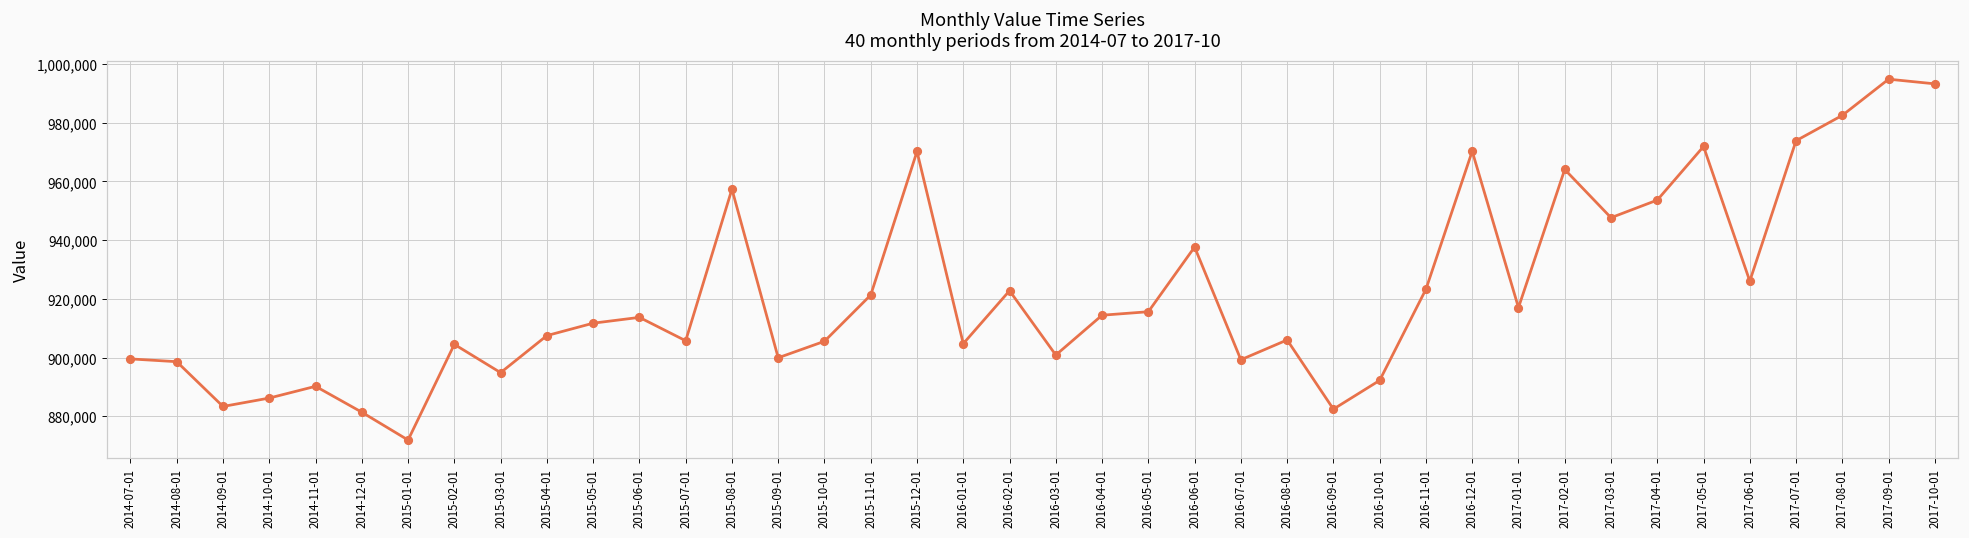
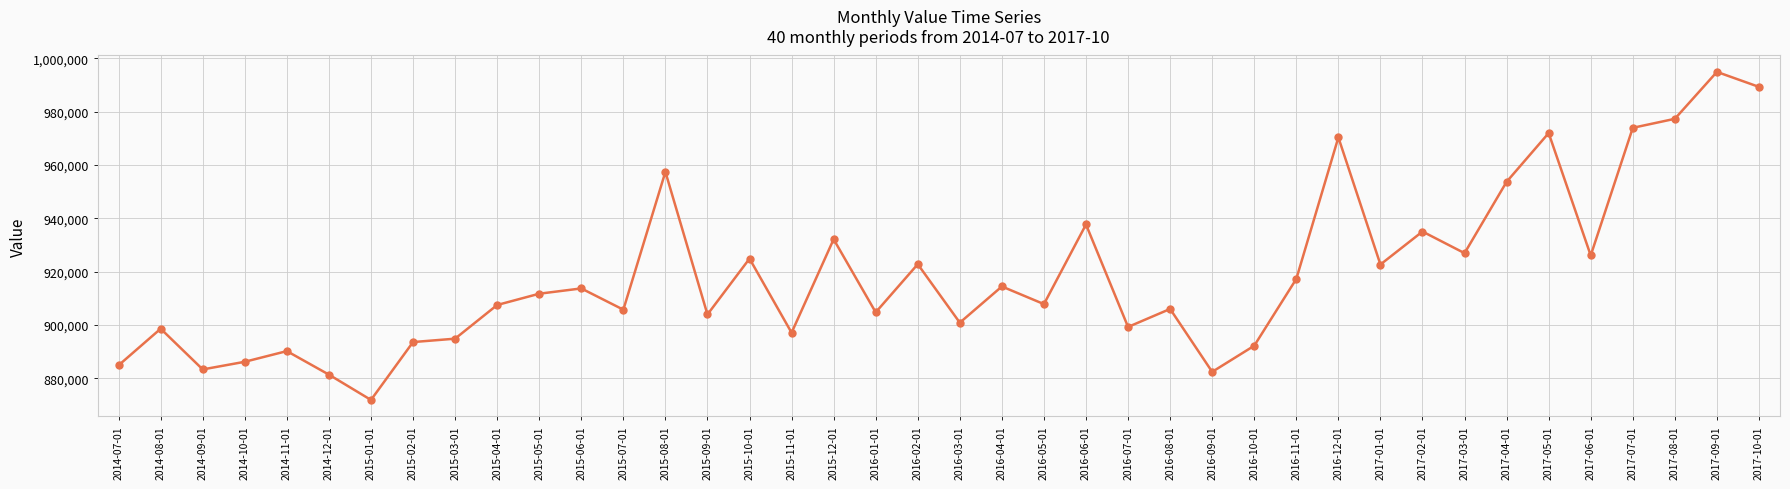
2014-07-01: 900,000 -> 885,000
2015-02-01: 904,000 -> 894,000
2015-09-01: 900,000 -> 904,000
2015-10-01: 906,000 -> 925,000
2015-11-01: 921,000 -> 897,000
2015-12-01: 970,000 -> 932,000
2016-05-01: 916,000 -> 908,000
2016-11-01: 923,000 -> 917,000
2017-01-01: 917,000 -> 923,000
2017-02-01: 964,000 -> 935,000
2017-03-01: 948,000 -> 927,000
2017-08-01: 983,000 -> 977,000
2017-10-01: 993,000 -> 989,000
